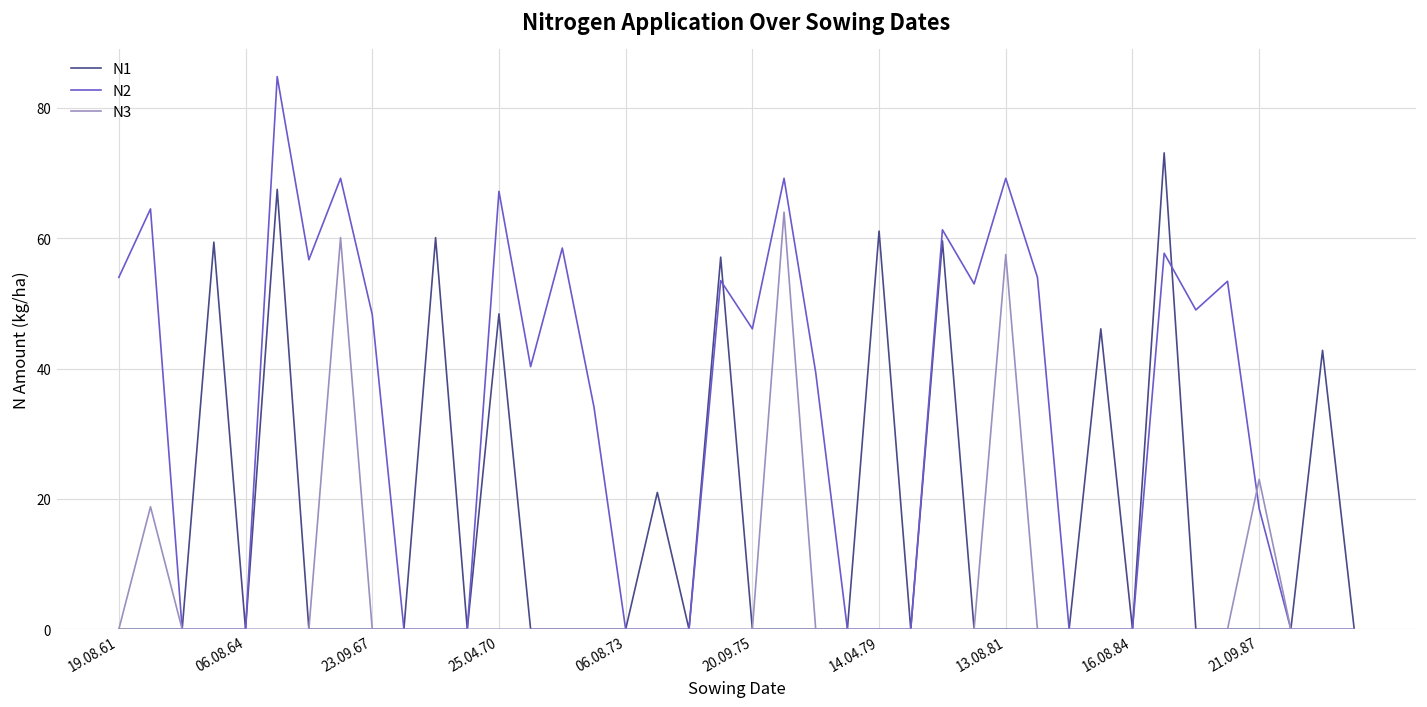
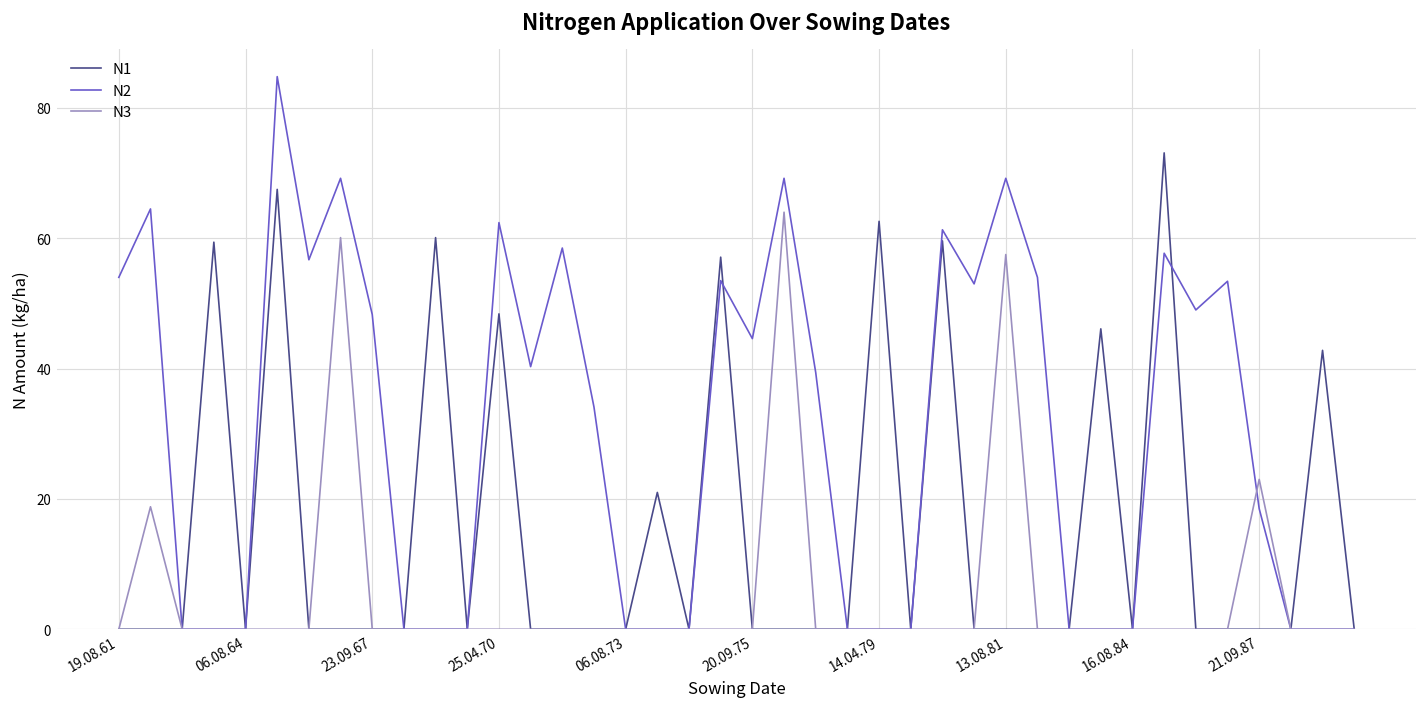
N2, 25.04.70: 67 -> 62
N2, 20.09.75: 46 -> 45
N1, 14.04.79: 61 -> 63
